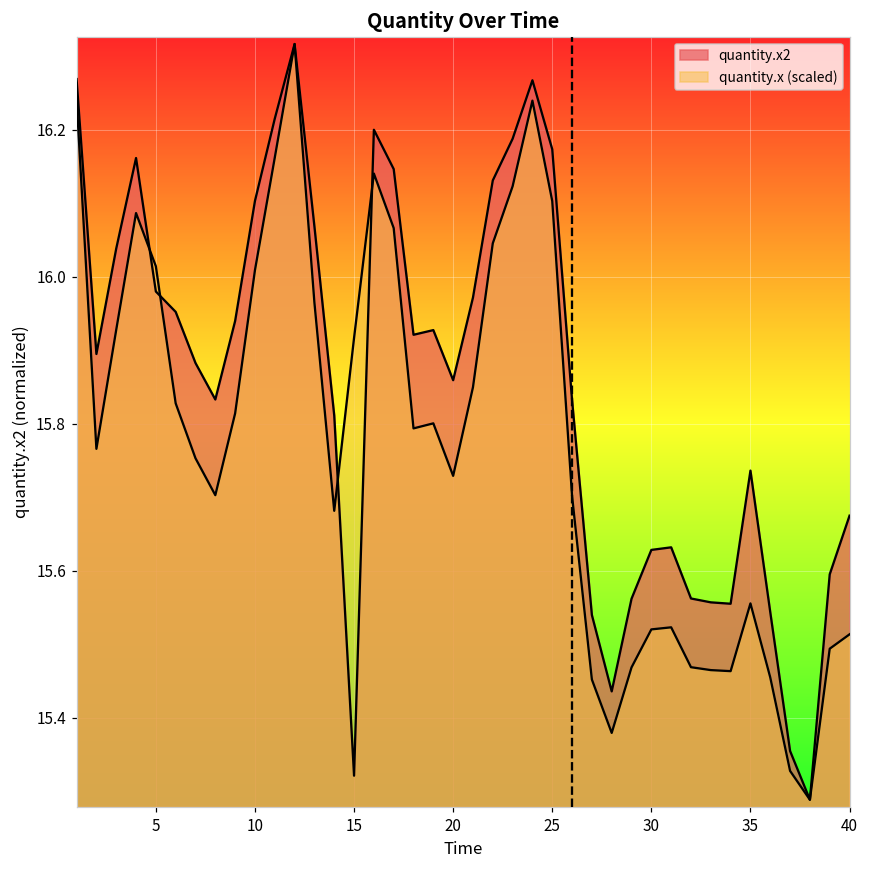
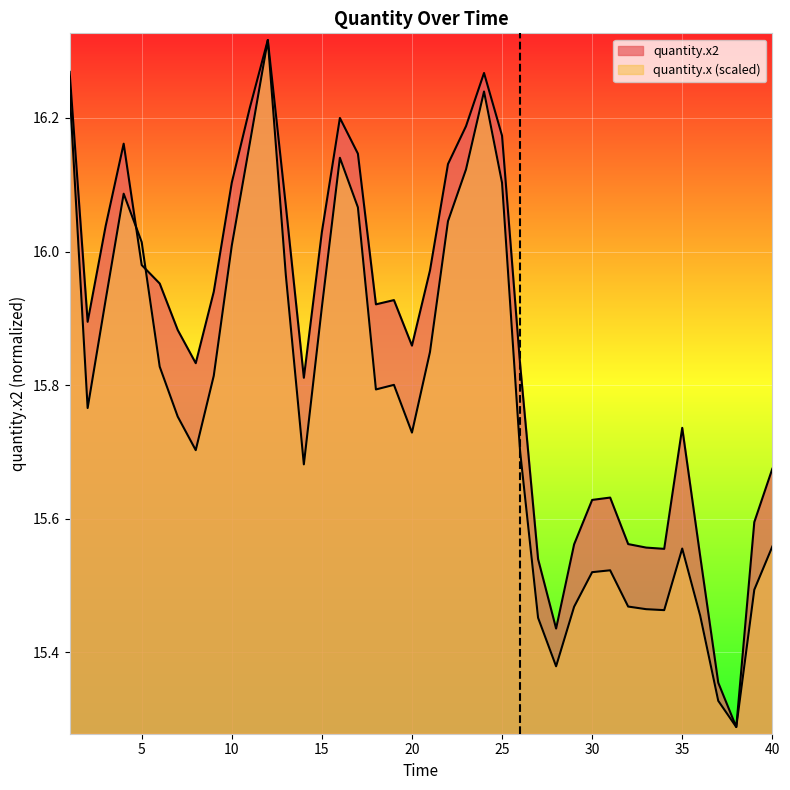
quantity.x2, 15: 15.32 -> 16.03
quantity.x (scaled), 40: 15.51 -> 15.56
